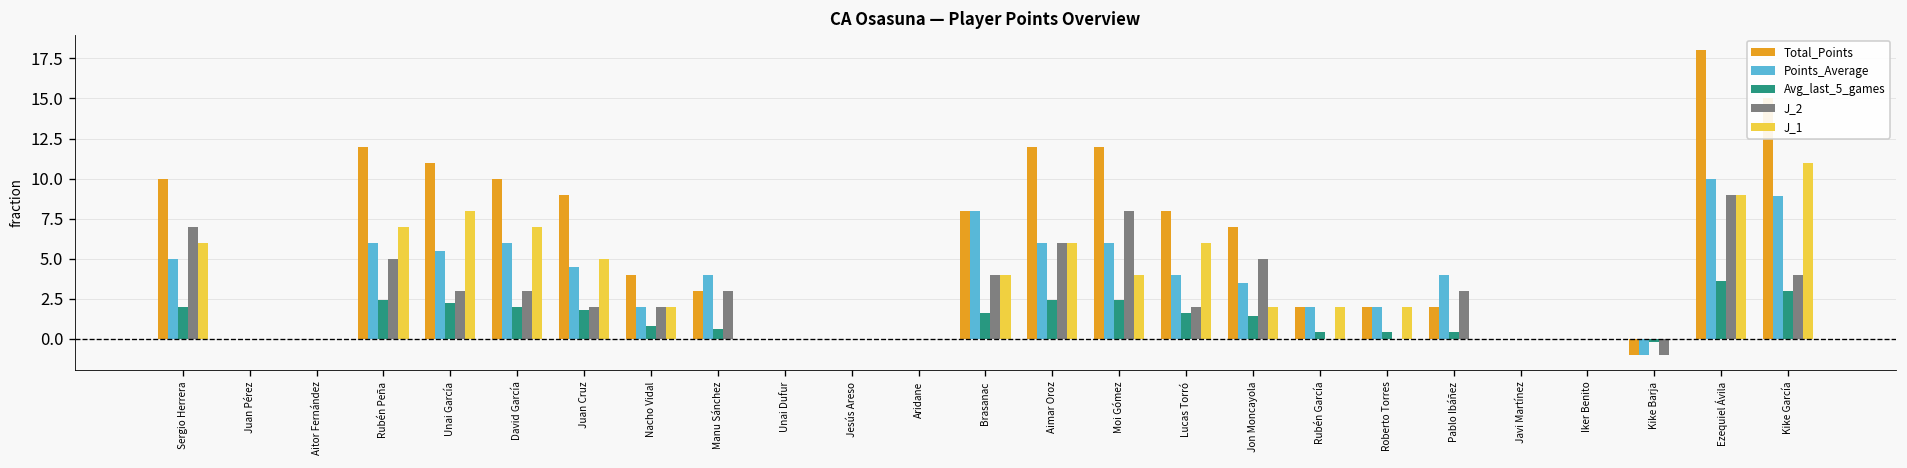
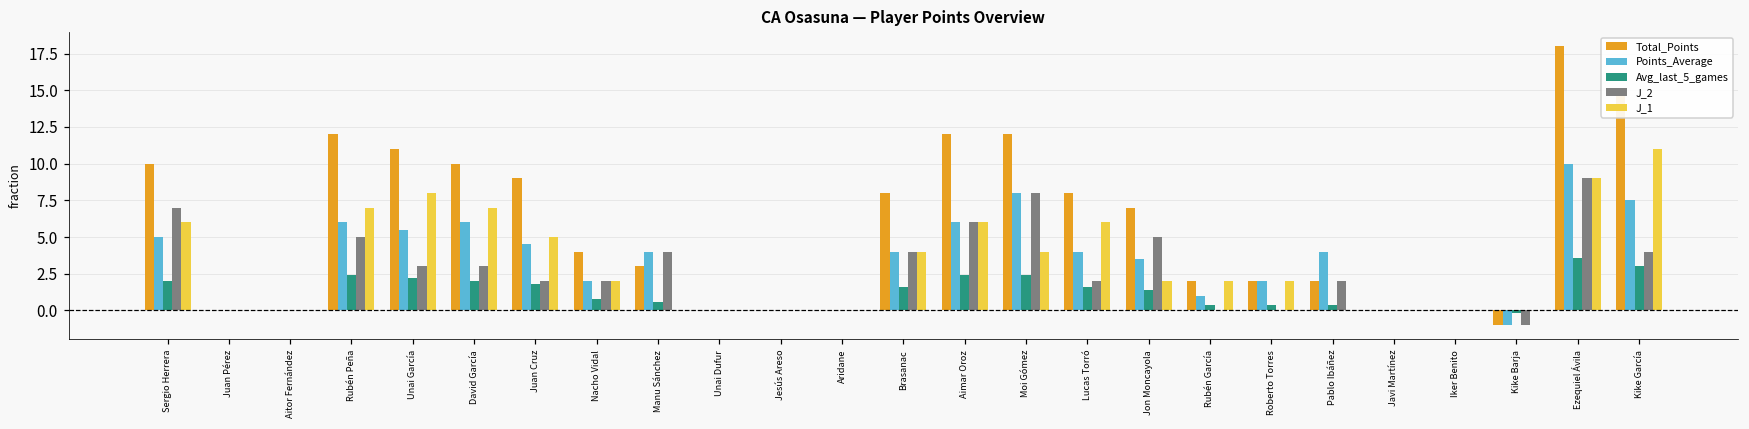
J_2, Manu Sánchez: 3 -> 4
Points_Average, Brasanac: 8 -> 4
Points_Average, Moi Gómez: 6 -> 8
Points_Average, Rubén García: 2 -> 1
J_2, Pablo Ibáñez: 3 -> 2
Points_Average, Kike García: 8.9 -> 7.5
